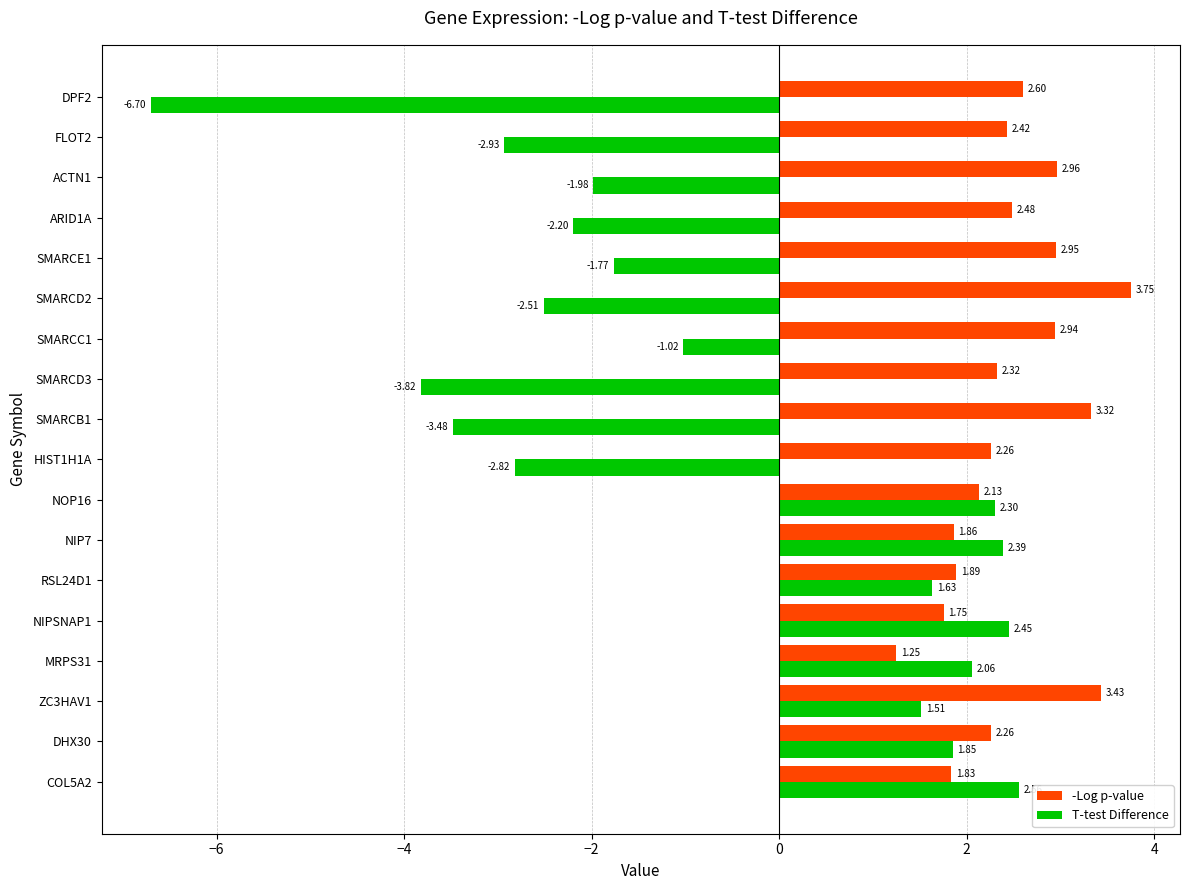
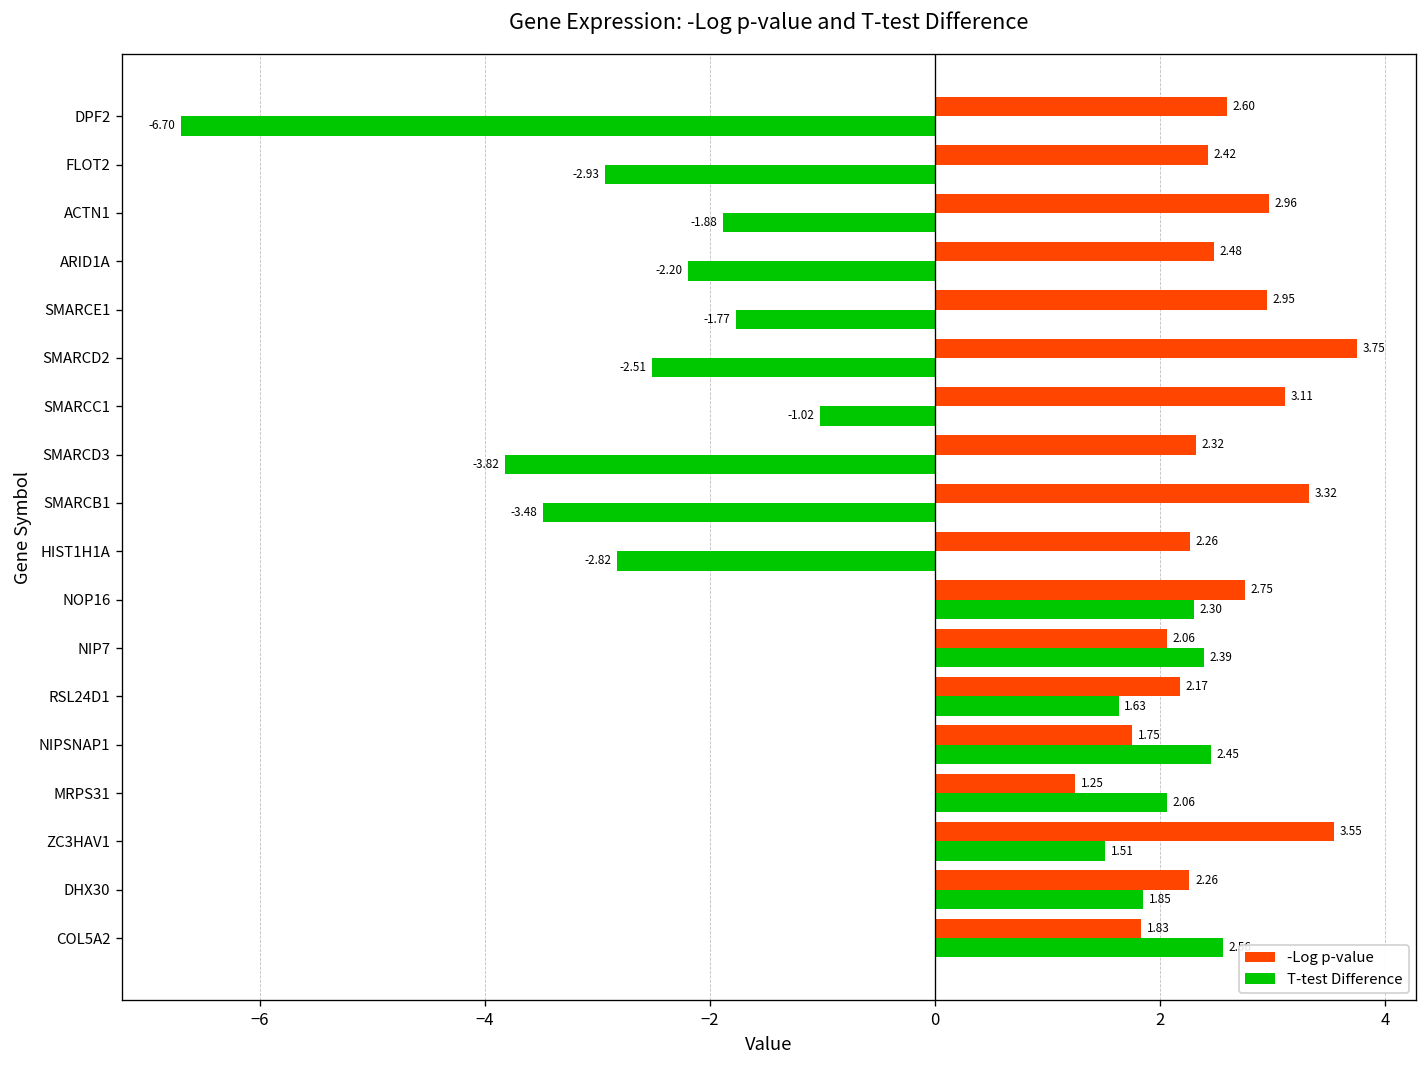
T-test Difference, ACTN1: -1.98 -> -1.88
-Log p-value, SMARCC1: 2.94 -> 3.11
-Log p-value, NOP16: 2.13 -> 2.75
-Log p-value, NIP7: 1.86 -> 2.06
-Log p-value, RSL24D1: 1.89 -> 2.17
-Log p-value, ZC3HAV1: 3.43 -> 3.55
